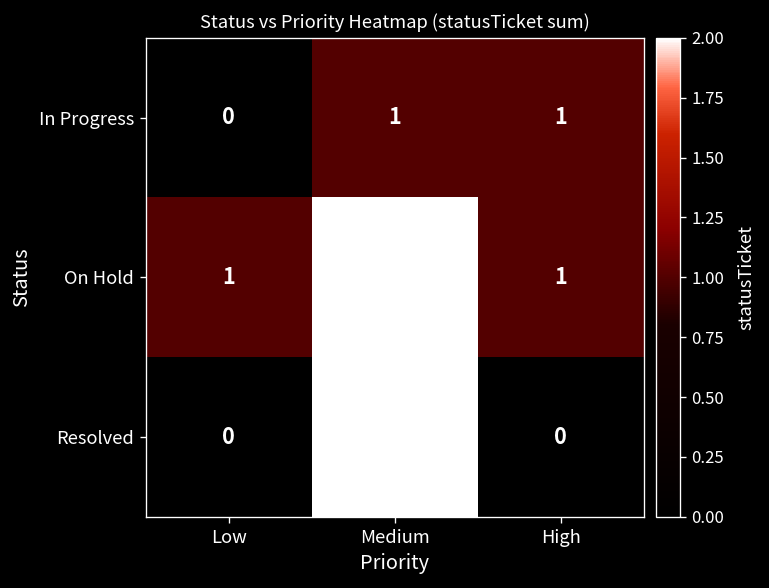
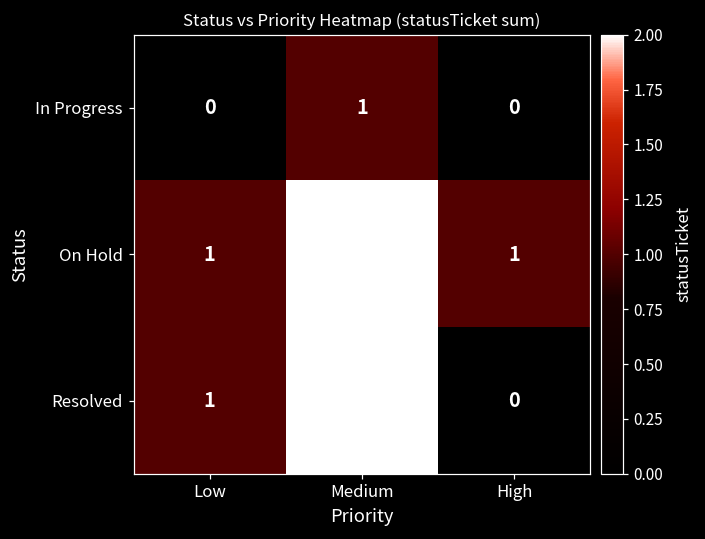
In Progress, High: 1 -> 0
Resolved, Low: 0 -> 1
